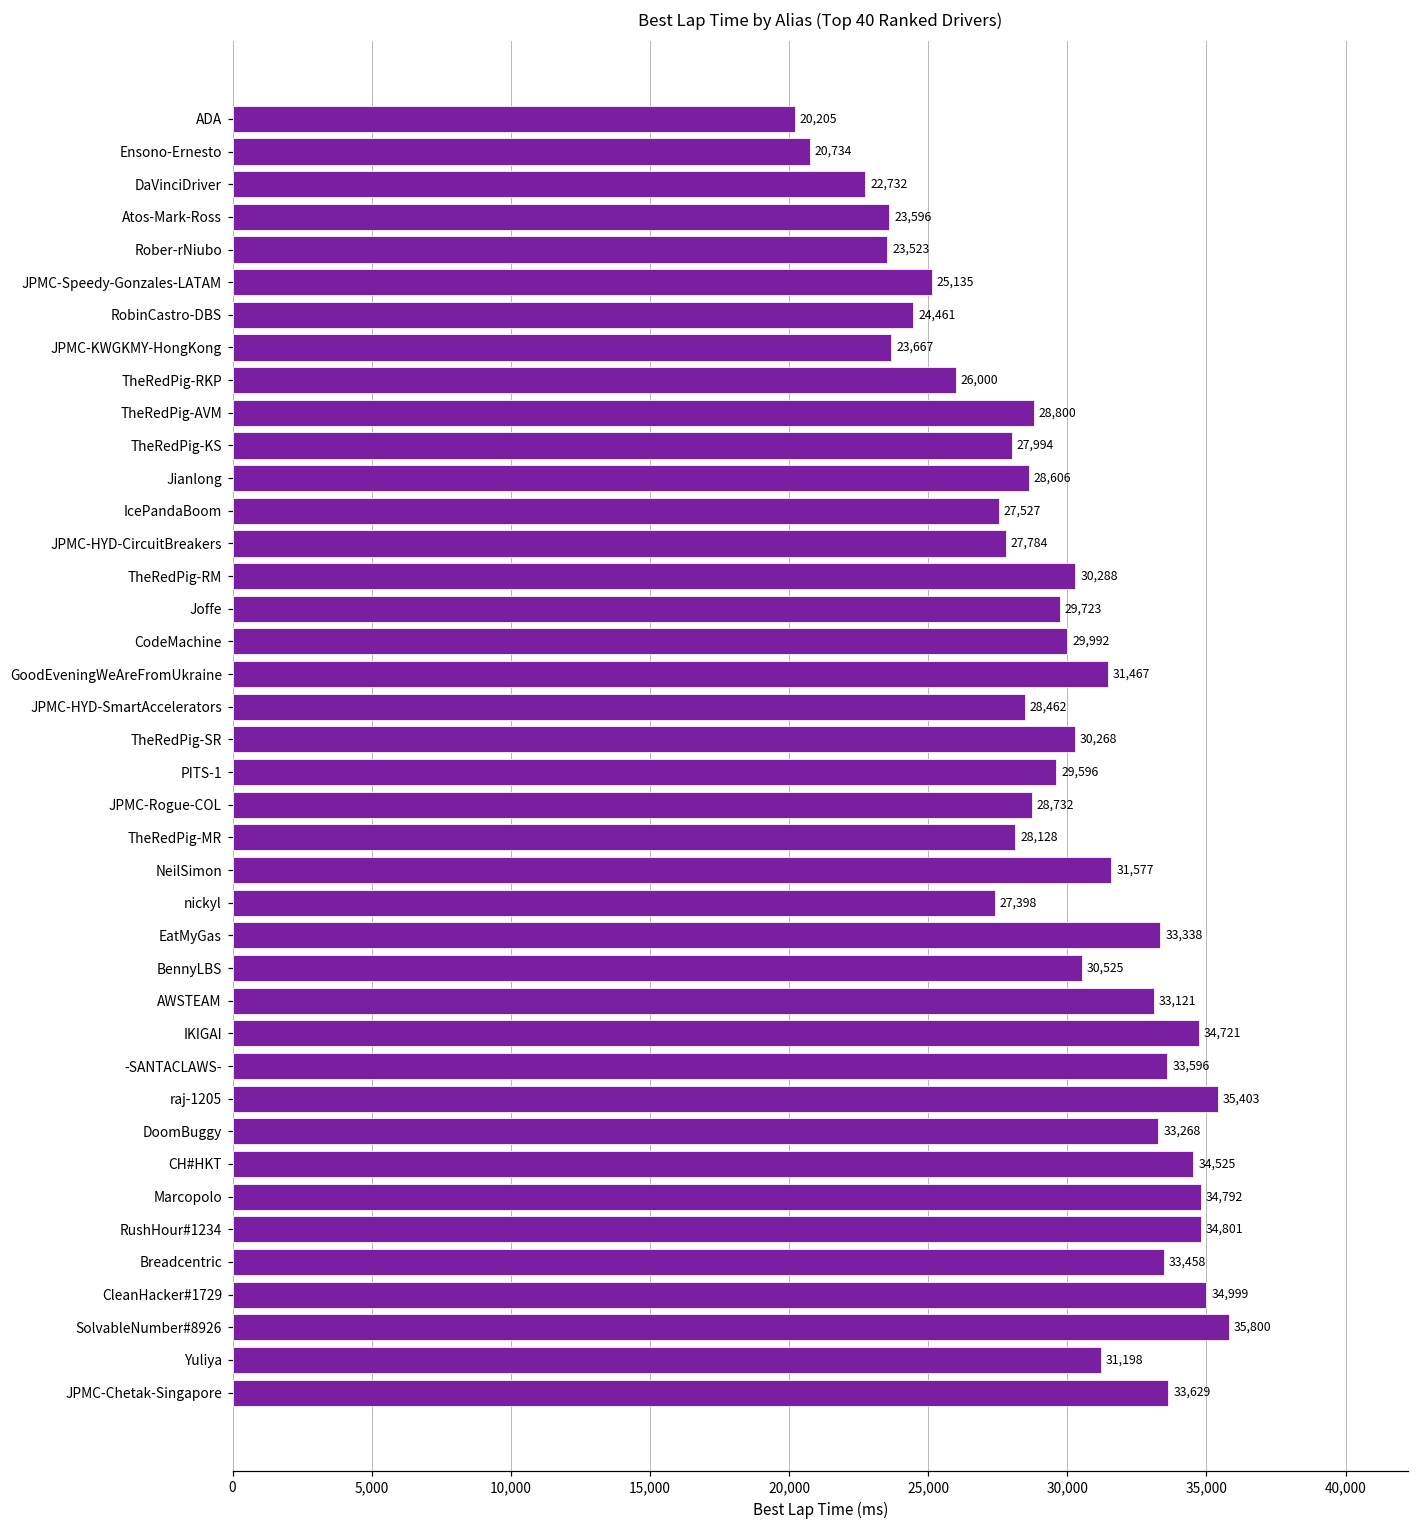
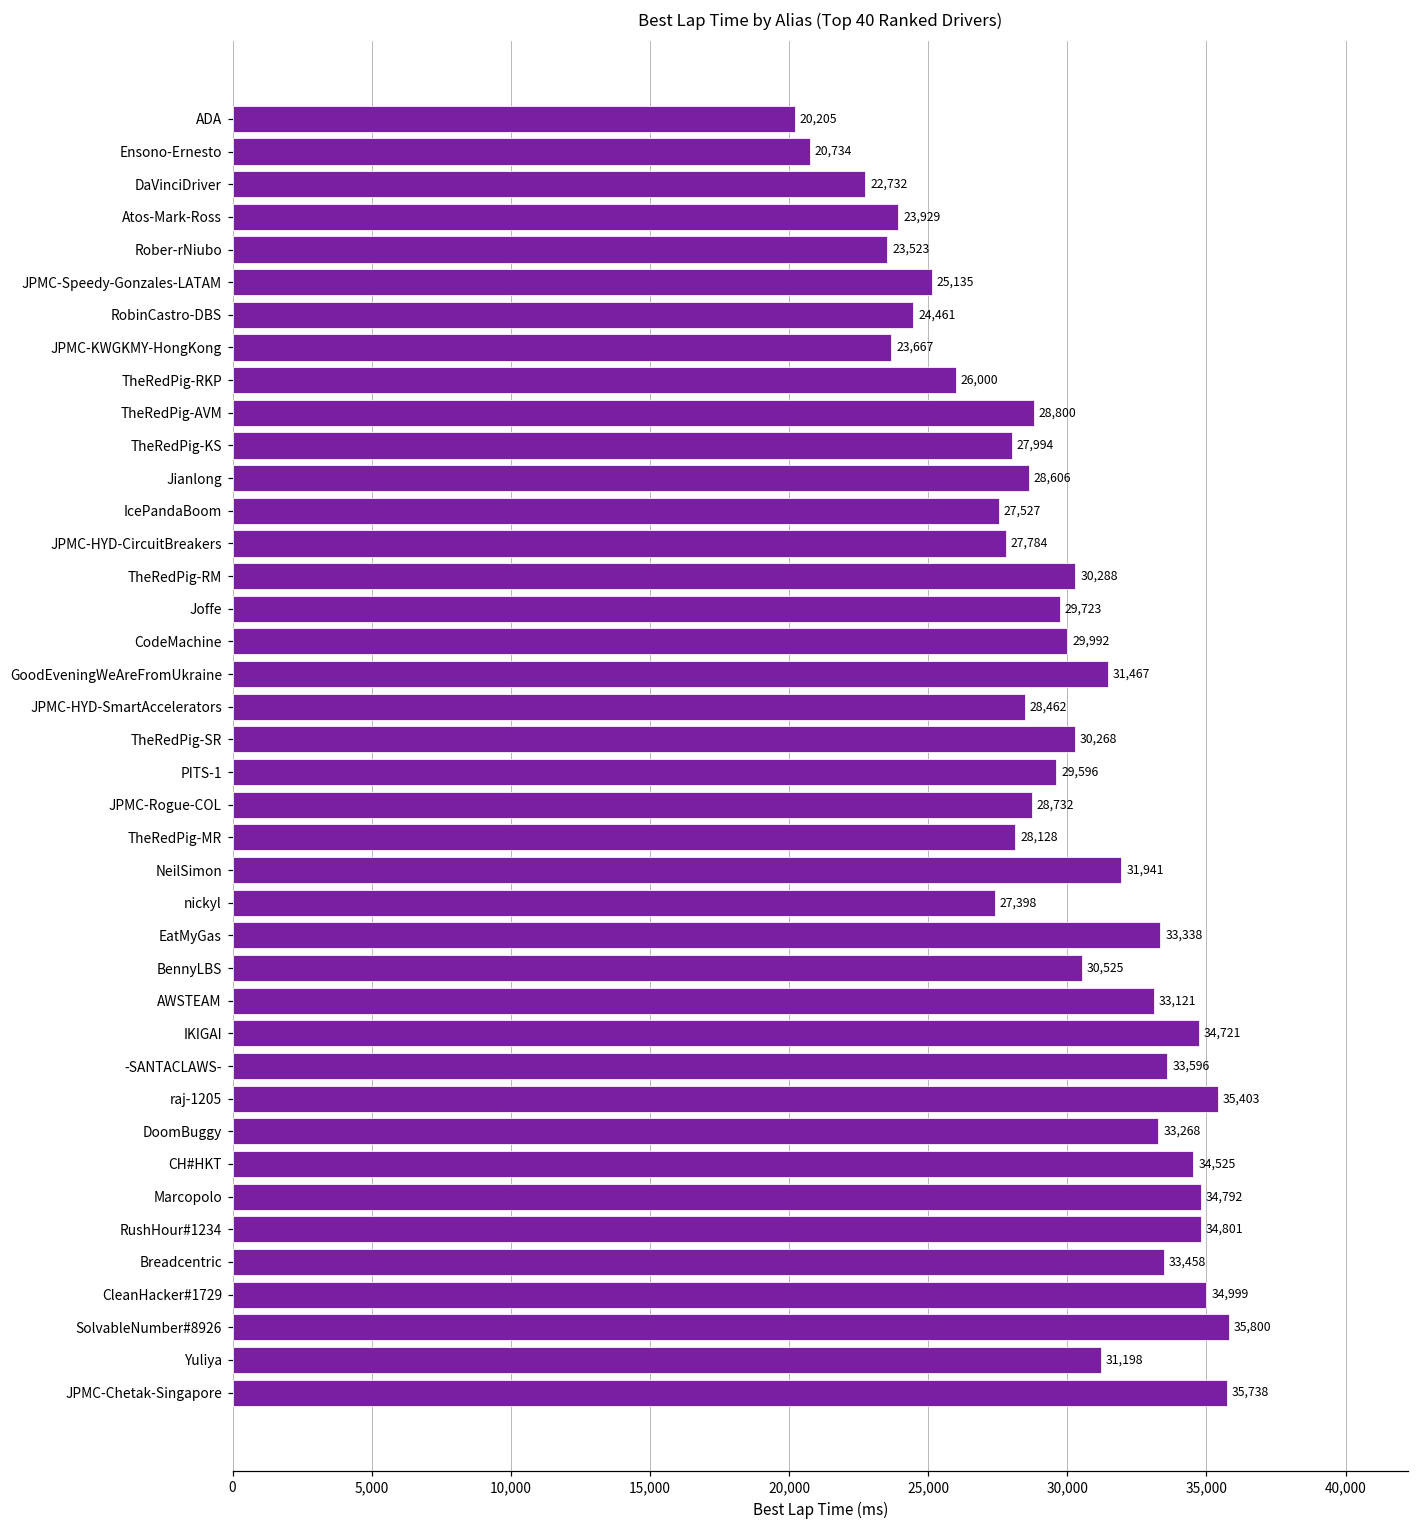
Atos-Mark-Ross: 23,596 -> 23,929
NeilSimon: 31,577 -> 31,941
JPMC-Chetak-Singapore: 33,629 -> 35,738
